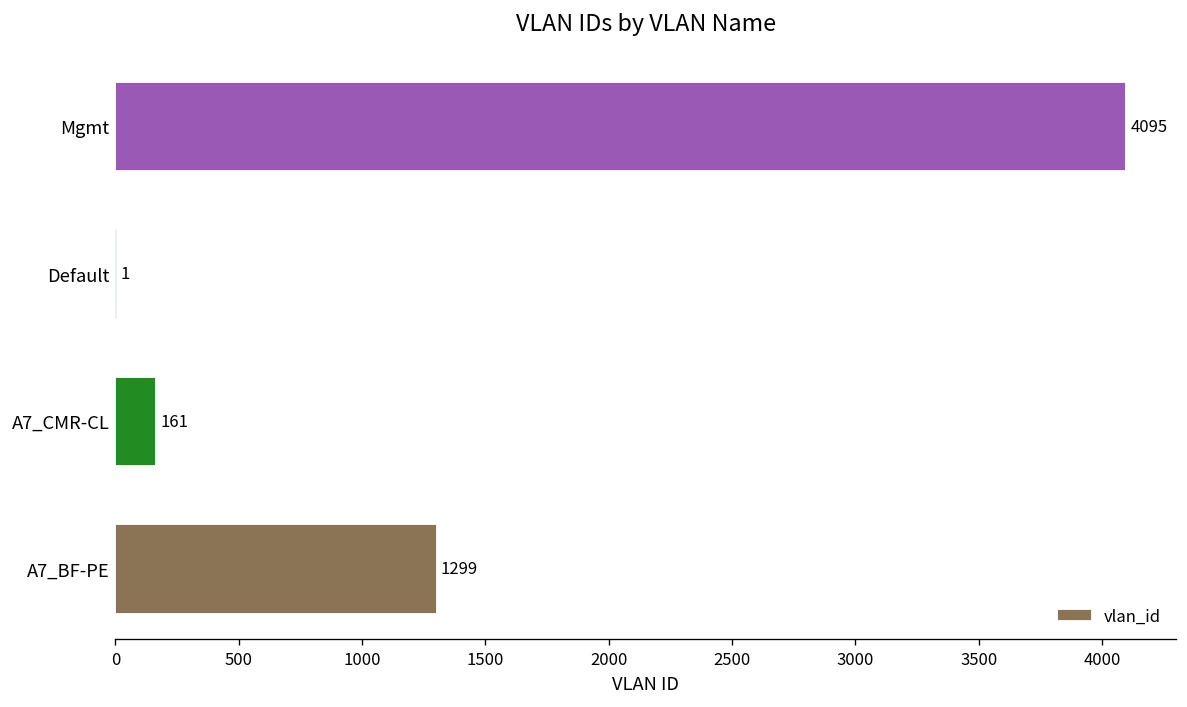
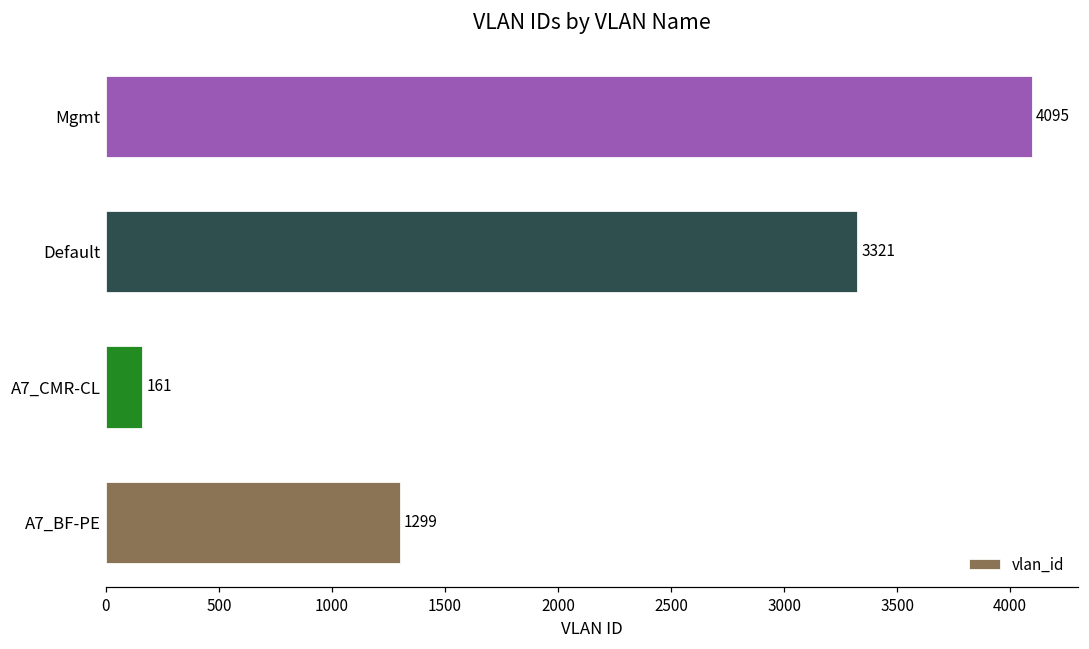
Default: 1 -> 3321
